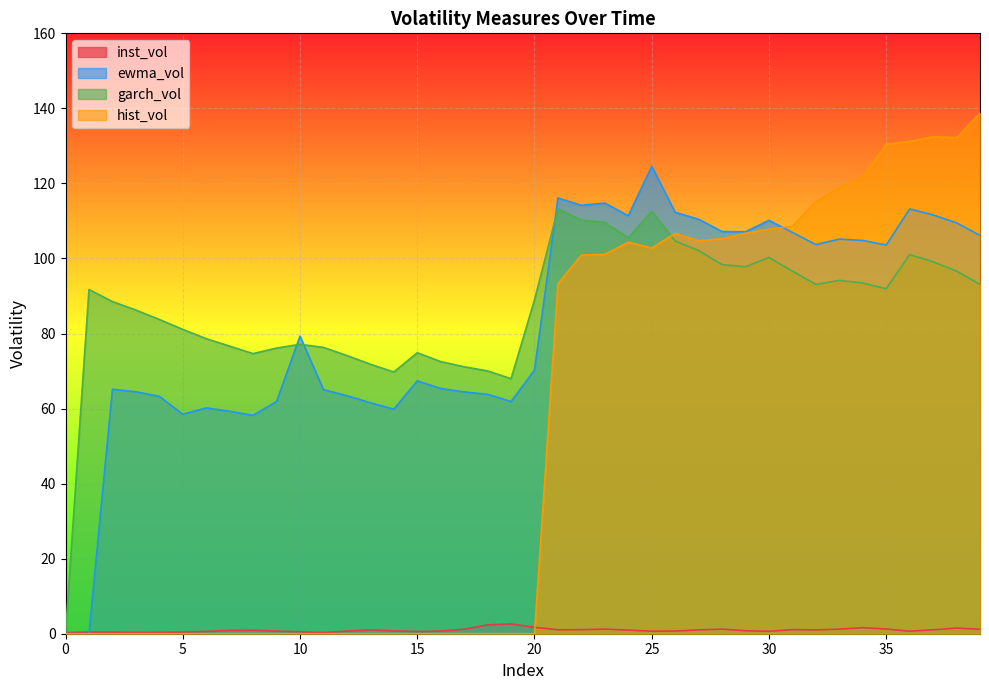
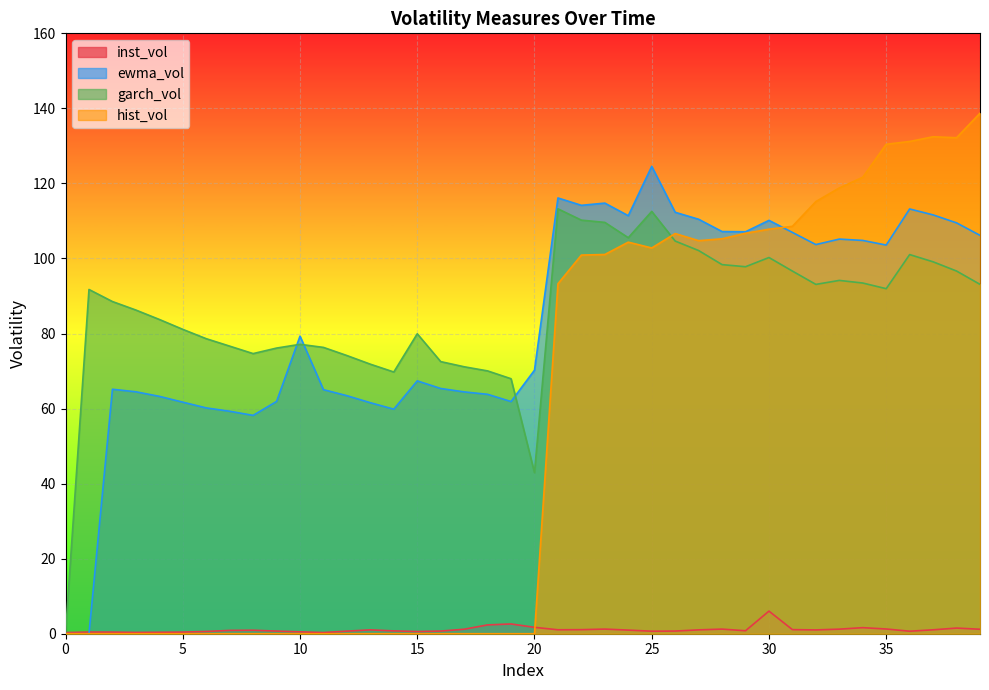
ewma_vol, 5: 58 -> 62
garch_vol, 15: 75 -> 80
garch_vol, 20: 89 -> 43
inst_vol, 30: 1 -> 6
